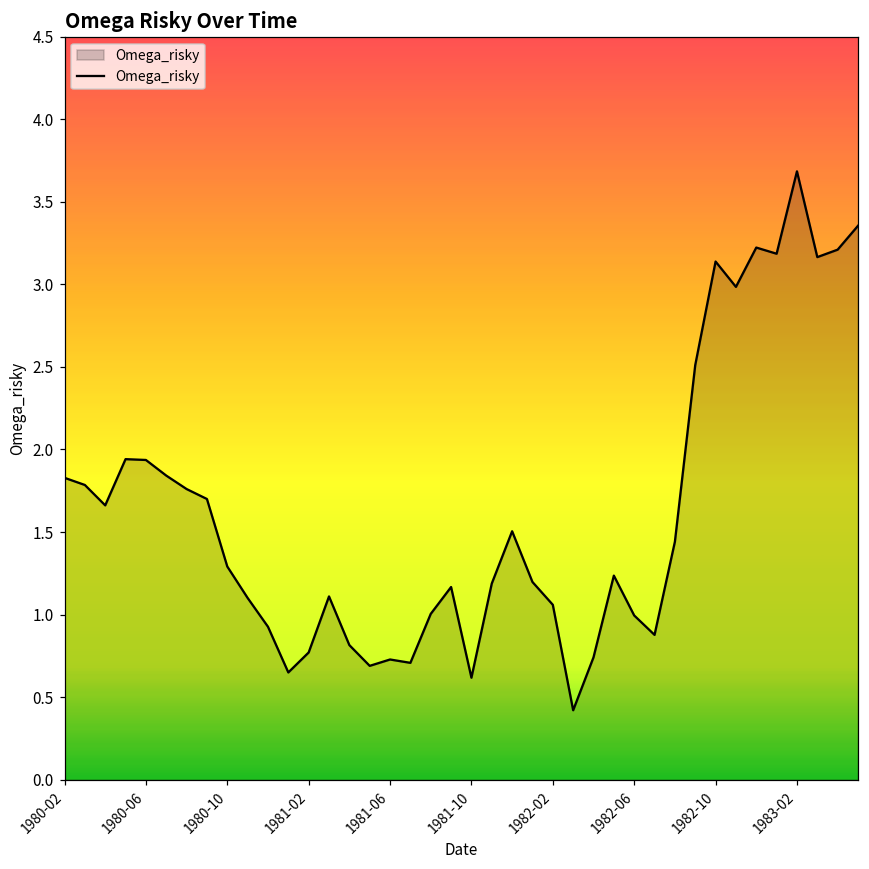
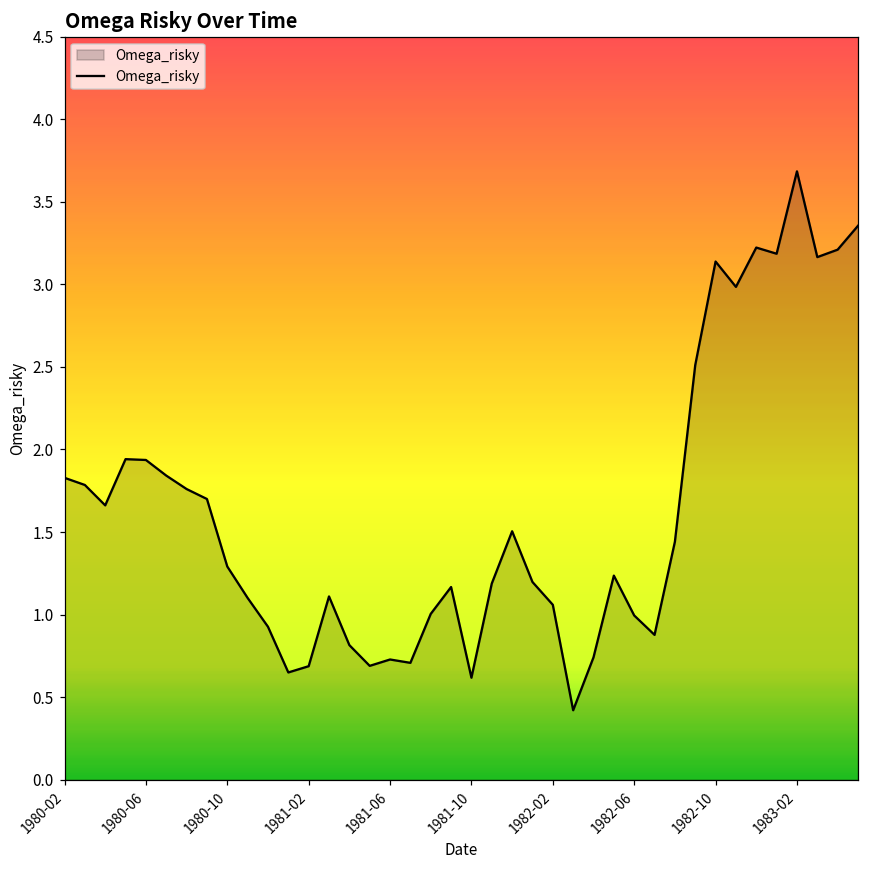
1981-02: 0.77 -> 0.69
